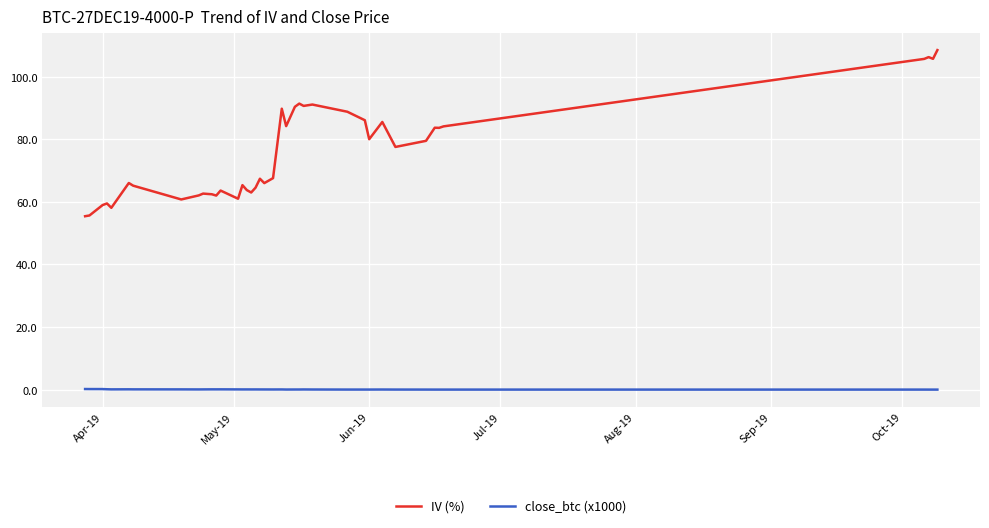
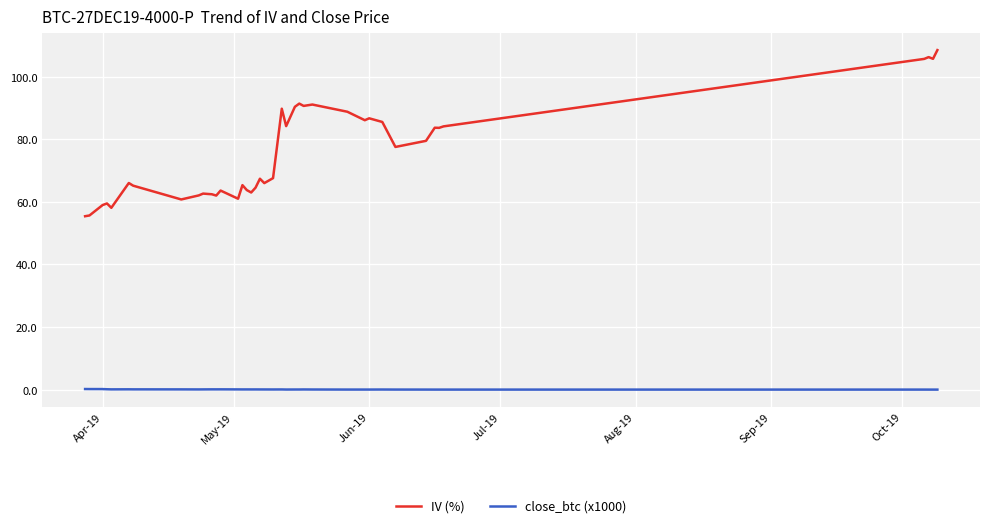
IV (%), Jun-19: 80 -> 87
